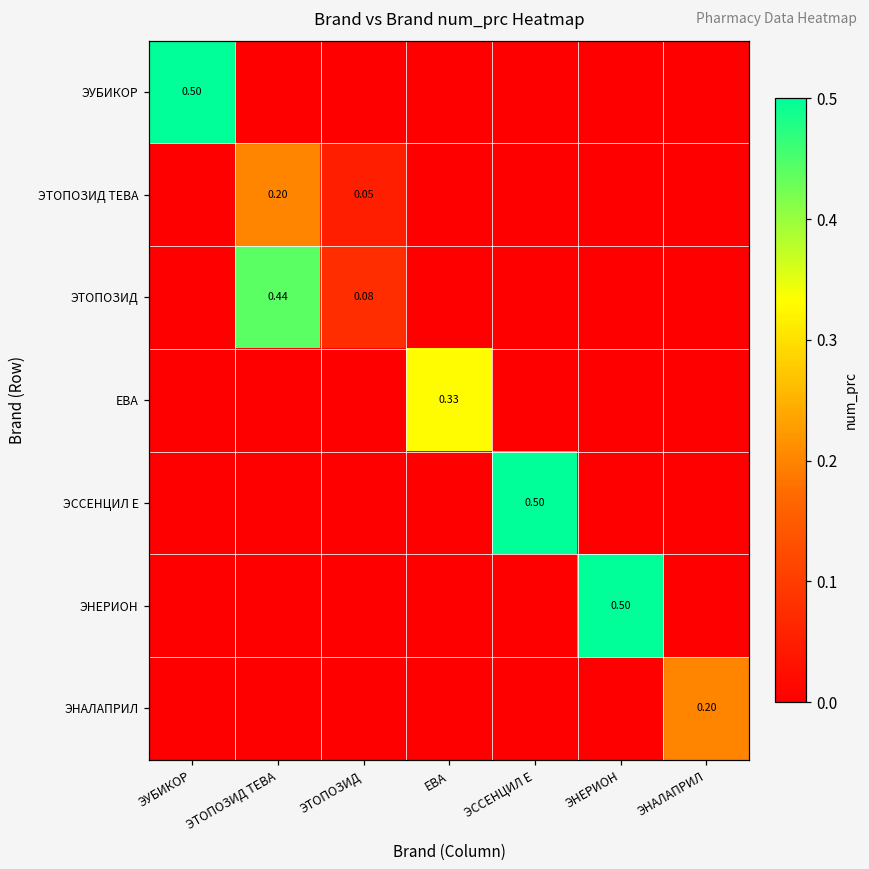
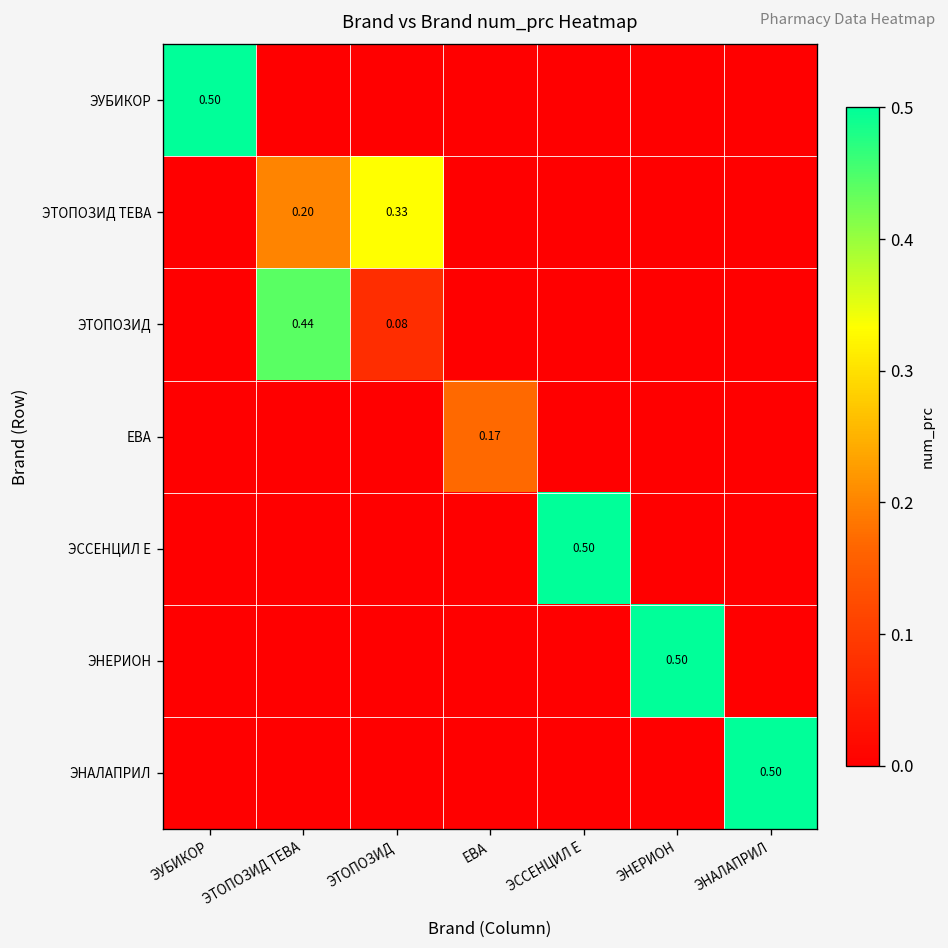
ЭТОПОЗИД ТЕВА, ЭТОПОЗИД: 0.05 -> 0.33
ЕВА, ЕВА: 0.33 -> 0.17
ЭНАЛАПРИЛ, ЭНАЛАПРИЛ: 0.20 -> 0.50
